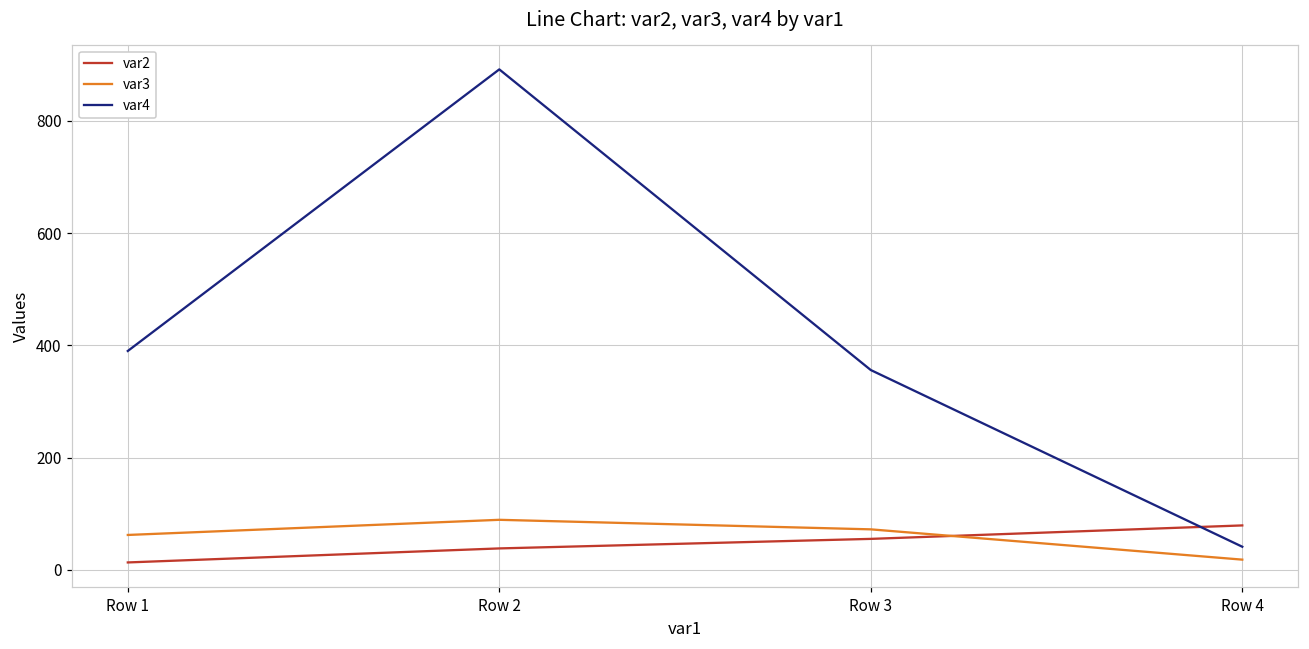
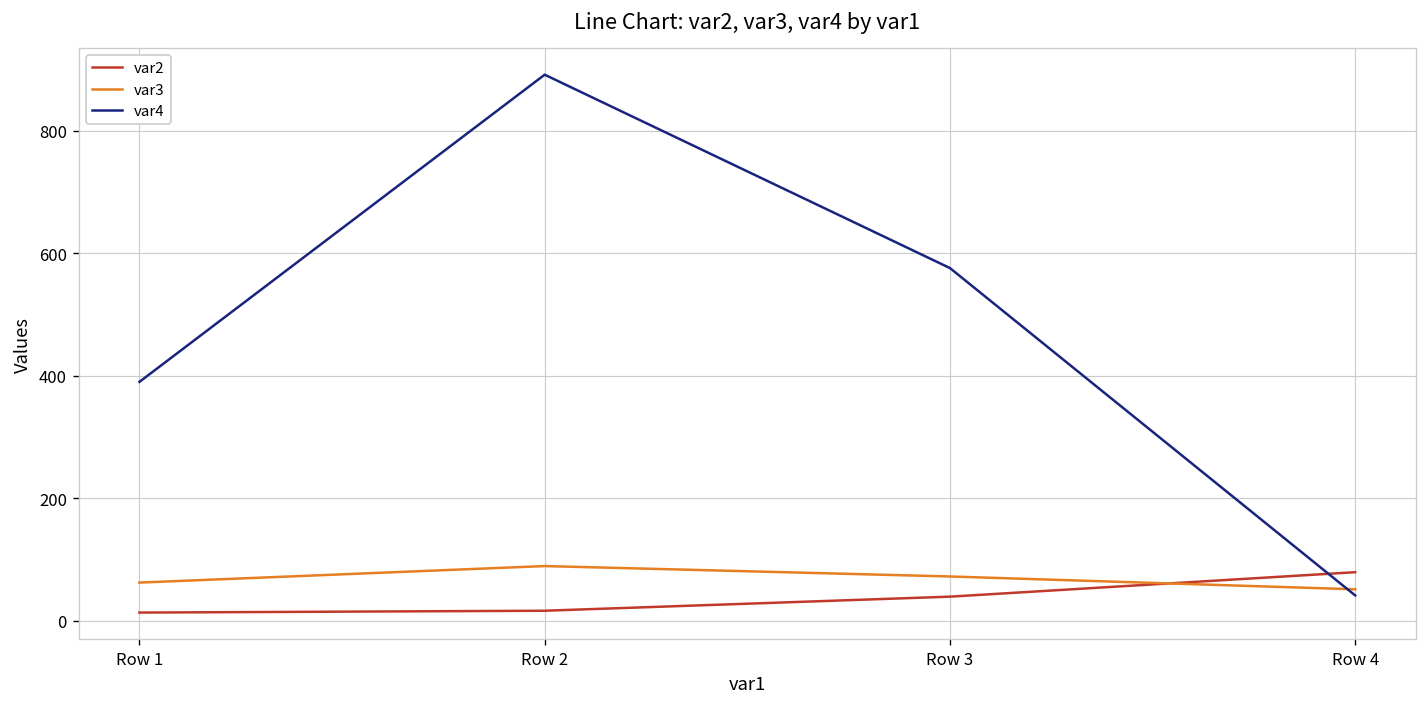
var2, Row 2: 40 -> 20
var2, Row 3: 60 -> 40
var4, Row 3: 360 -> 580
var3, Row 4: 20 -> 50
